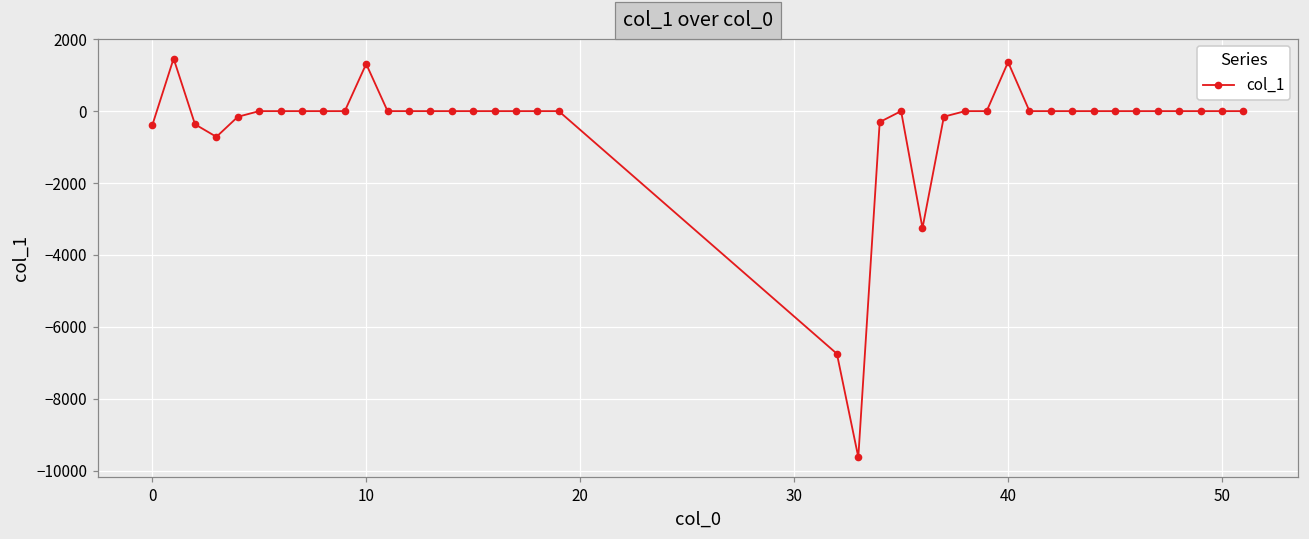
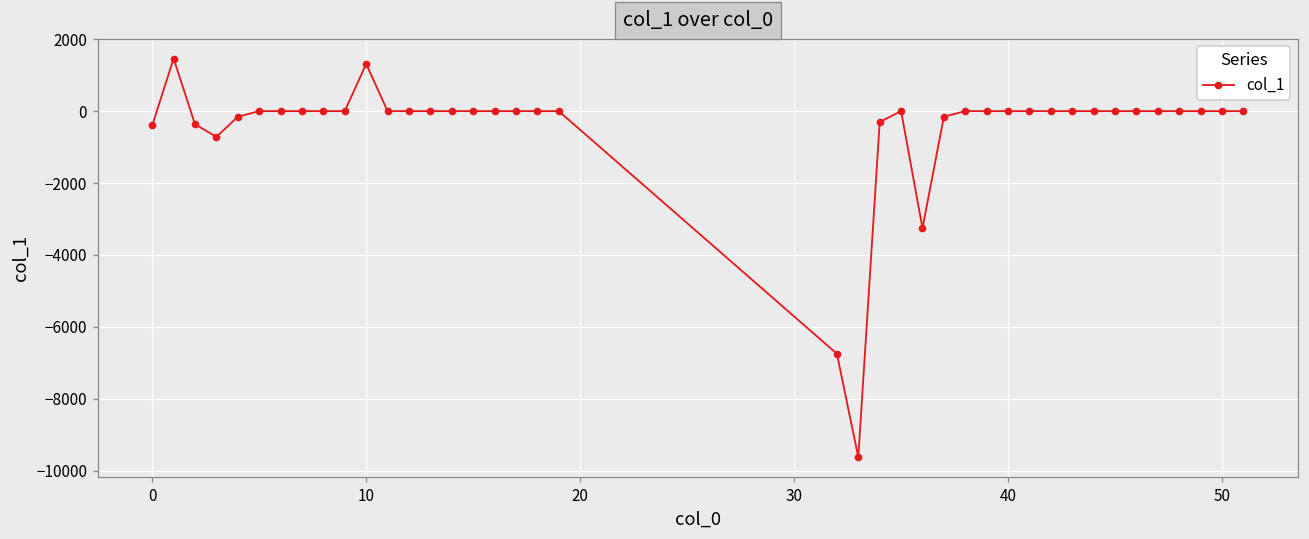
40: 1400 -> 0
